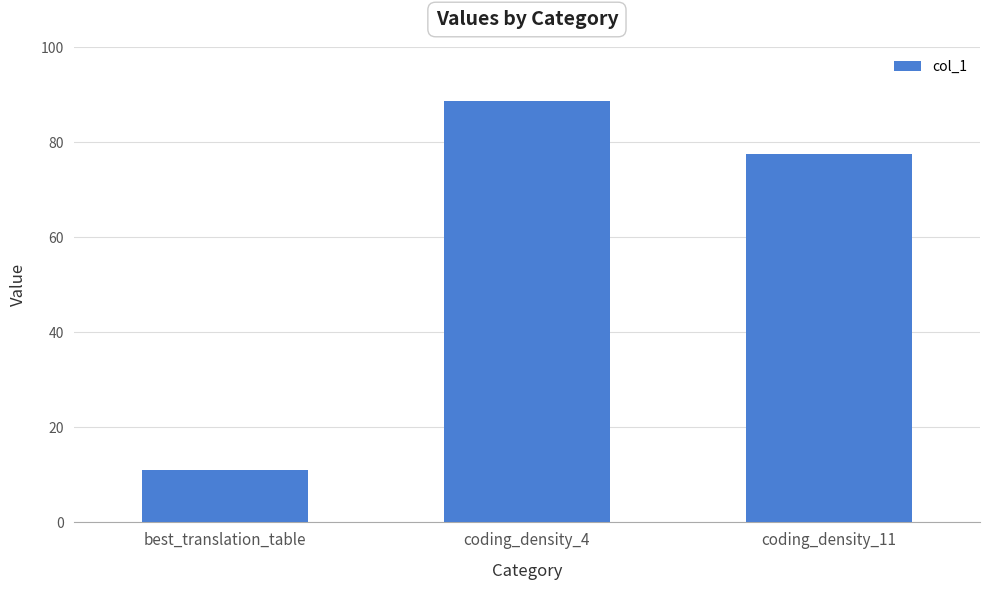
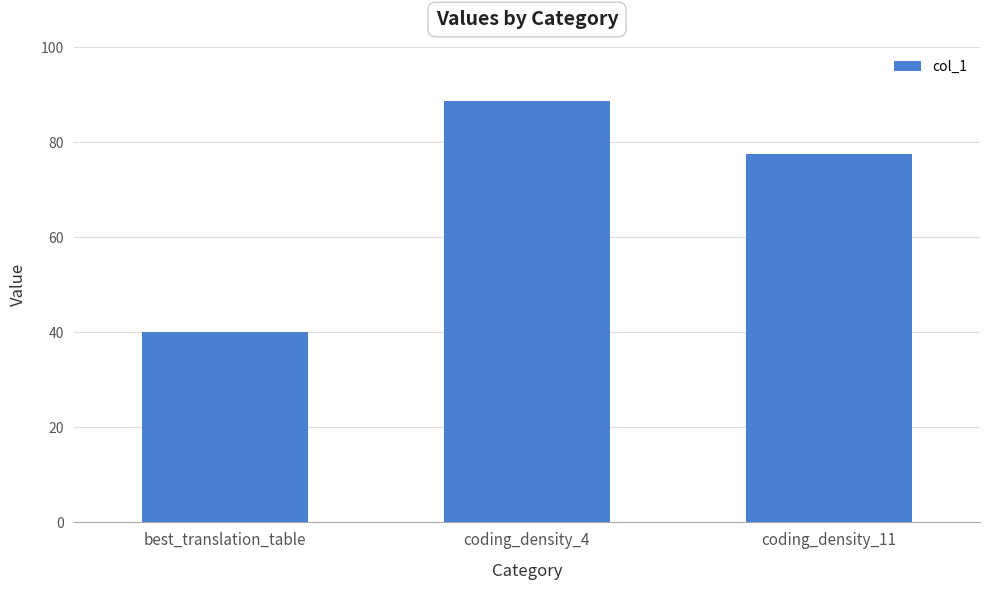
best_translation_table: 11 -> 40
